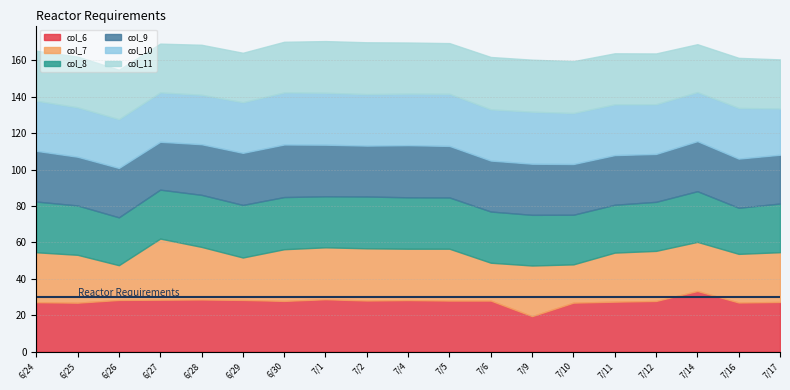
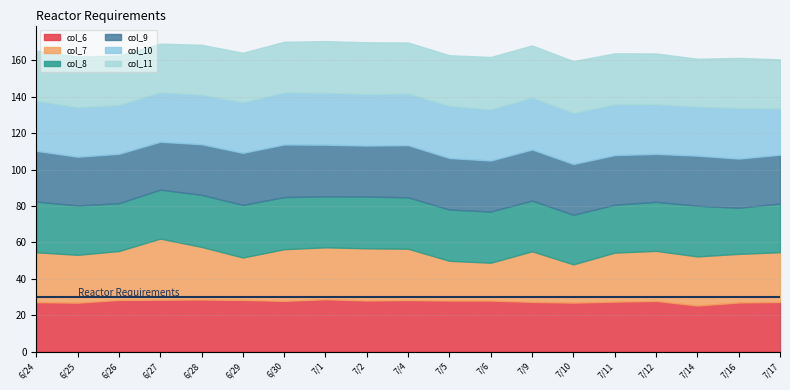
col_7, 6/26: 19 -> 27
col_7, 7/5: 28 -> 22
col_6, 7/9: 19 -> 27
col_6, 7/14: 33 -> 25
